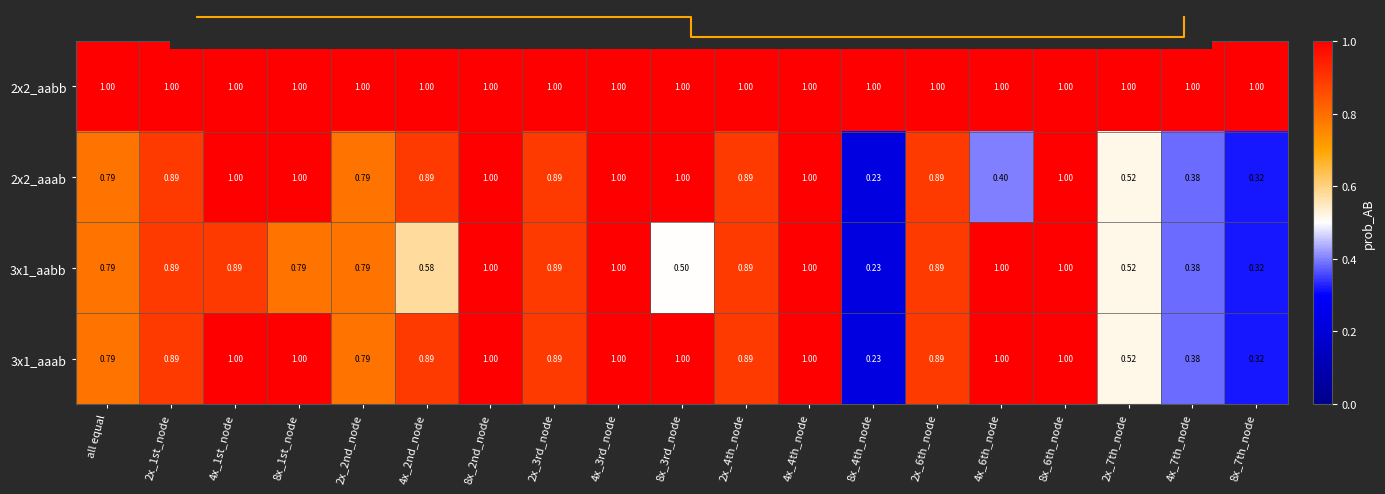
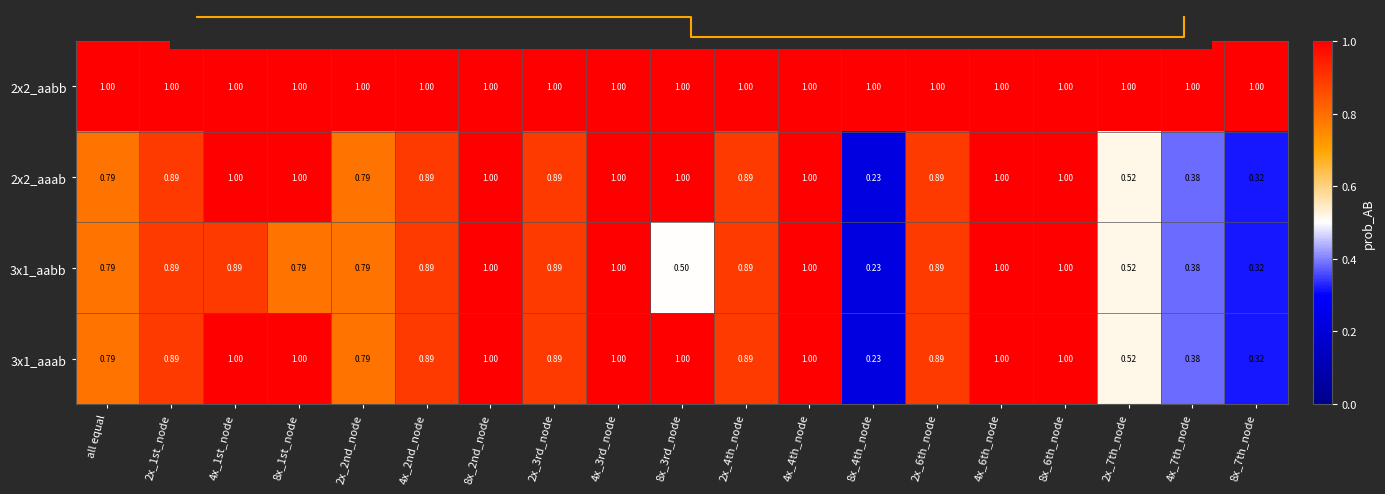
prob_AB Heatmap by topology x BL, 2x2_aaab, 4x_6th_node: 0.40 -> 1.00
prob_AB Heatmap by topology x BL, 3x1_aabb, 4x_2nd_node: 0.58 -> 0.89
